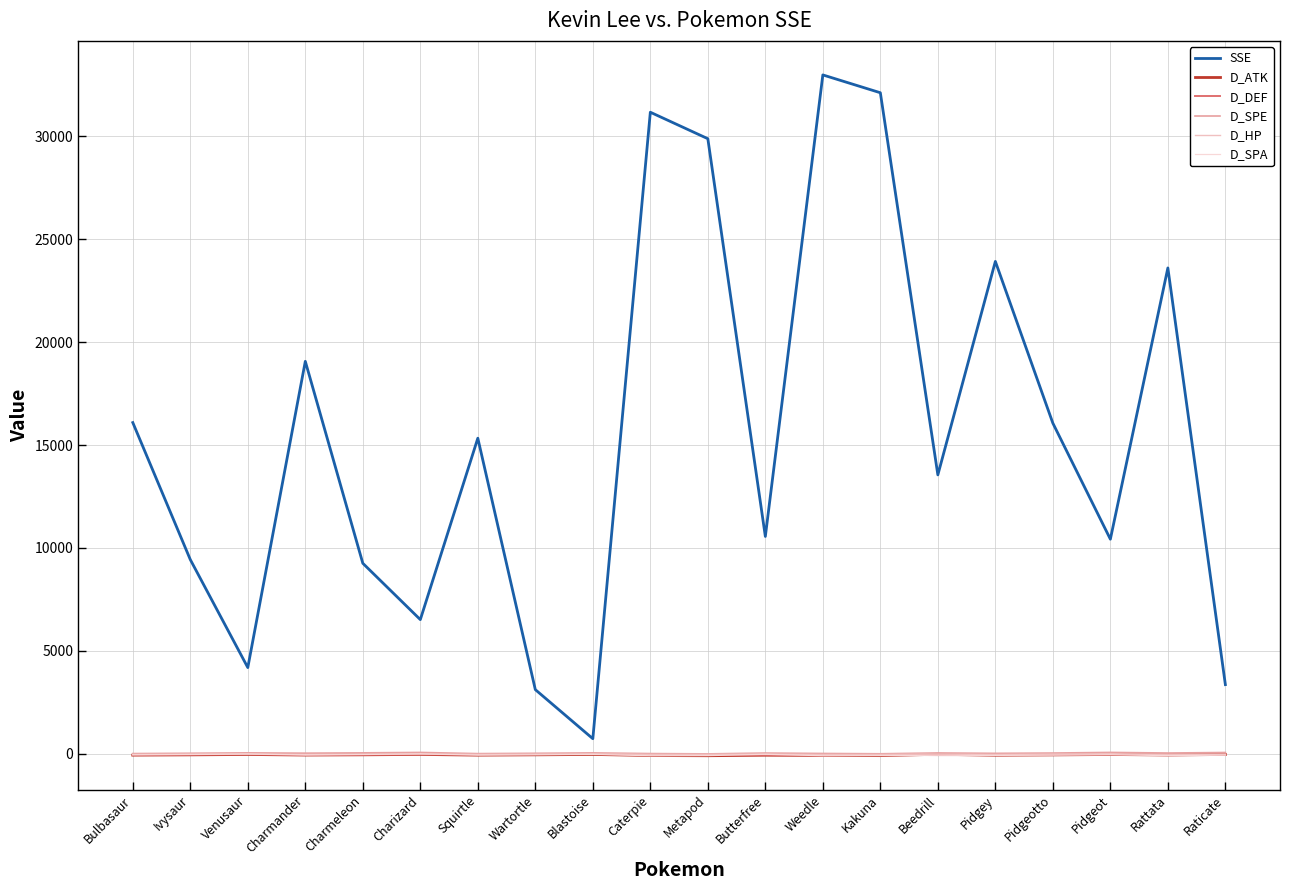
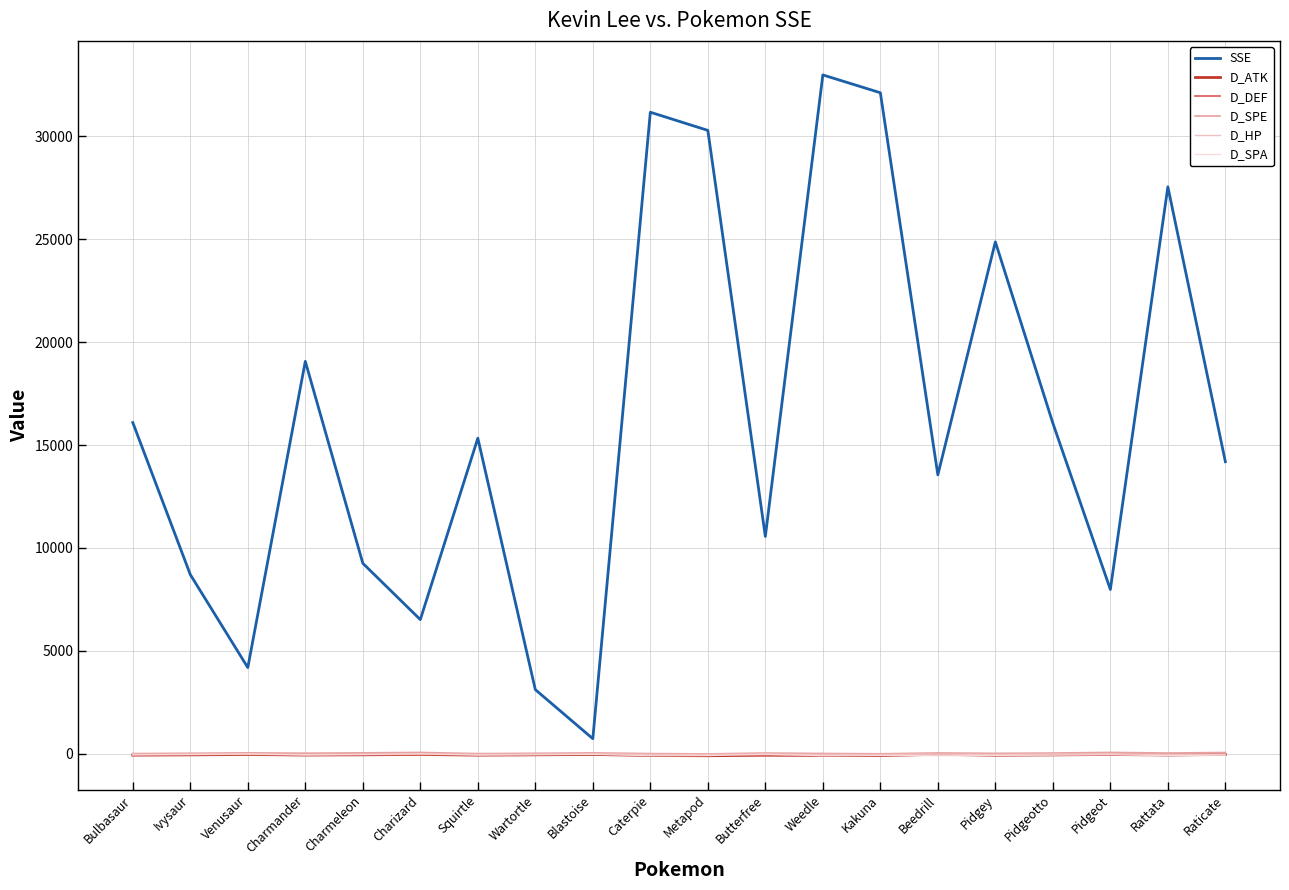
SSE, Ivysaur: 9400 -> 8700
SSE, Metapod: 29900 -> 30300
SSE, Pidgey: 23900 -> 24900
SSE, Pidgeot: 10400 -> 8000
SSE, Rattata: 23600 -> 27600
SSE, Raticate: 3400 -> 14200
